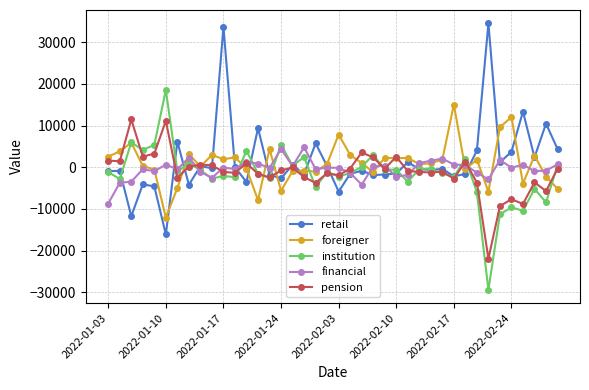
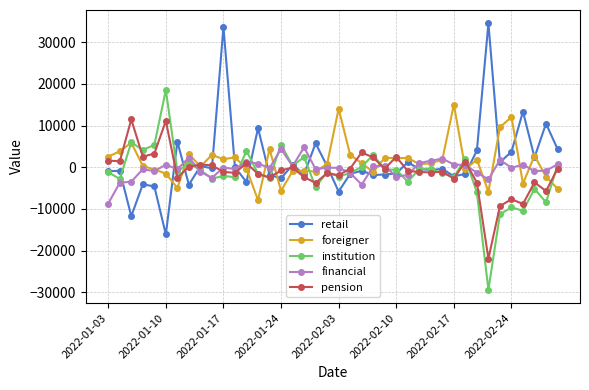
foreigner, 2022-01-10: -12000 -> -1000
foreigner, 2022-02-03: 8000 -> 14000
